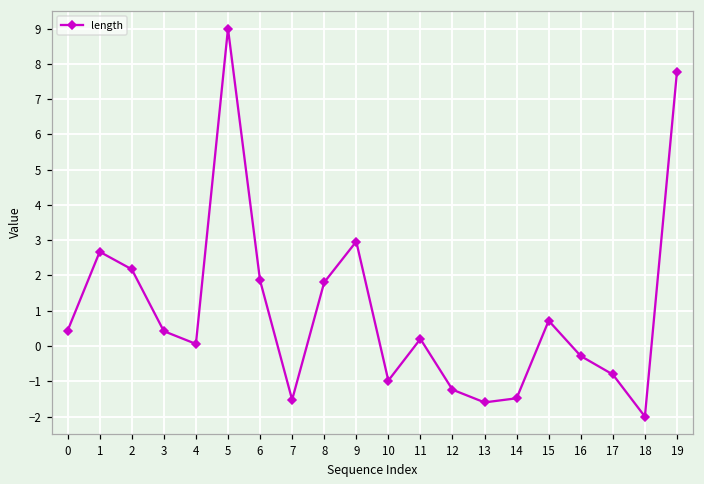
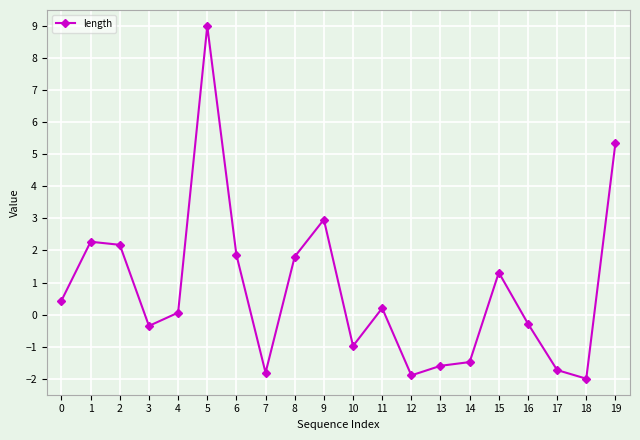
1: 2.7 -> 2.3
3: 0.4 -> -0.4
7: -1.5 -> -1.8
12: -1.2 -> -1.9
15: 0.7 -> 1.3
17: -0.8 -> -1.7
19: 7.8 -> 5.3
